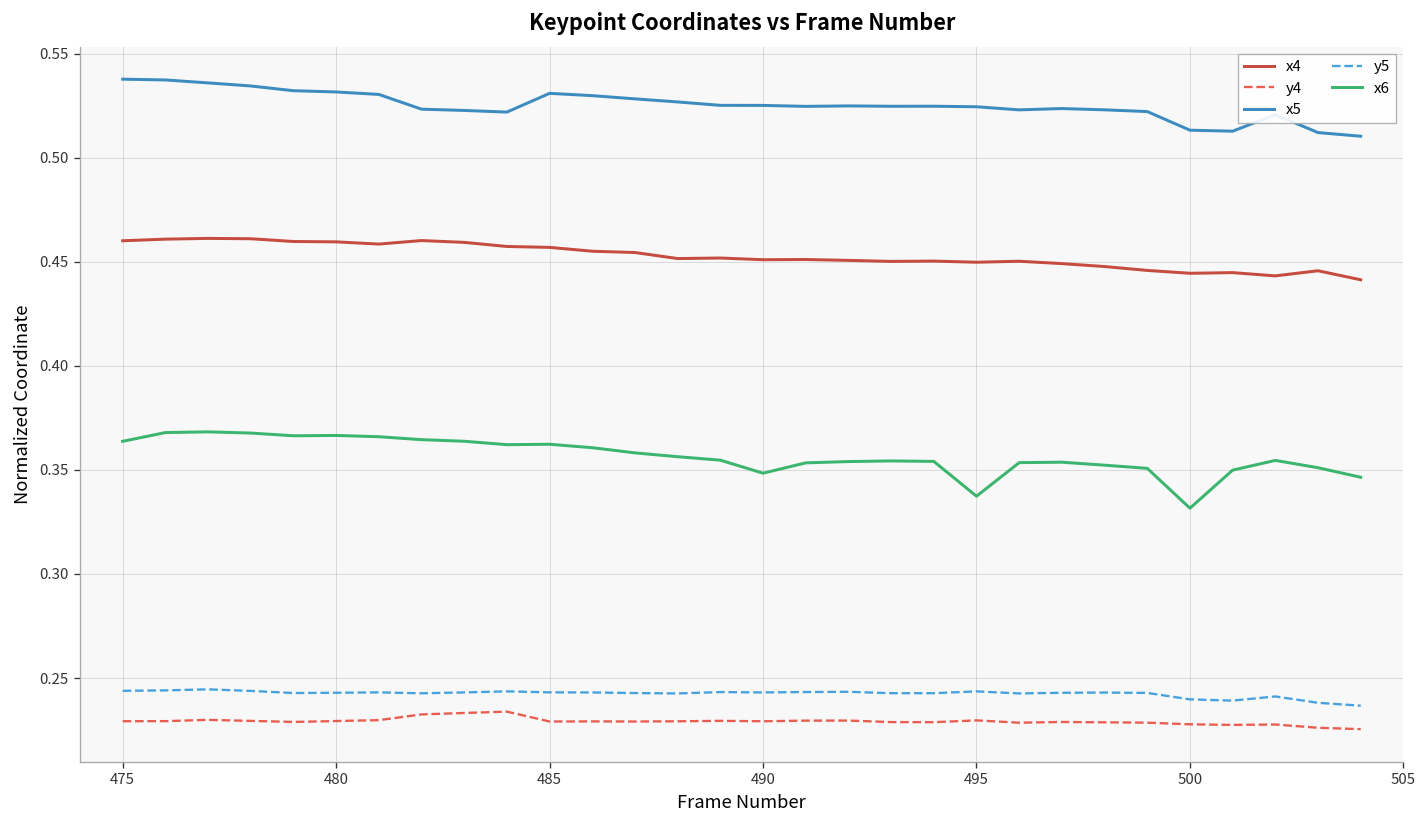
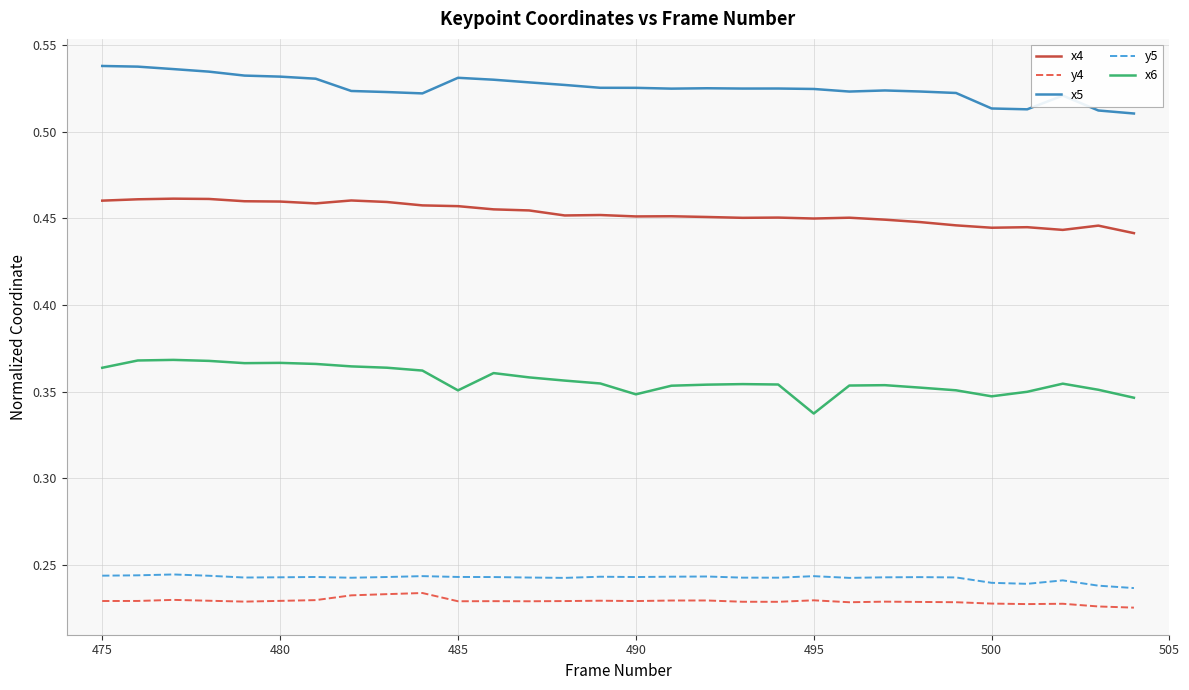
x6, 485: 0.362 -> 0.351
x6, 500: 0.332 -> 0.347
